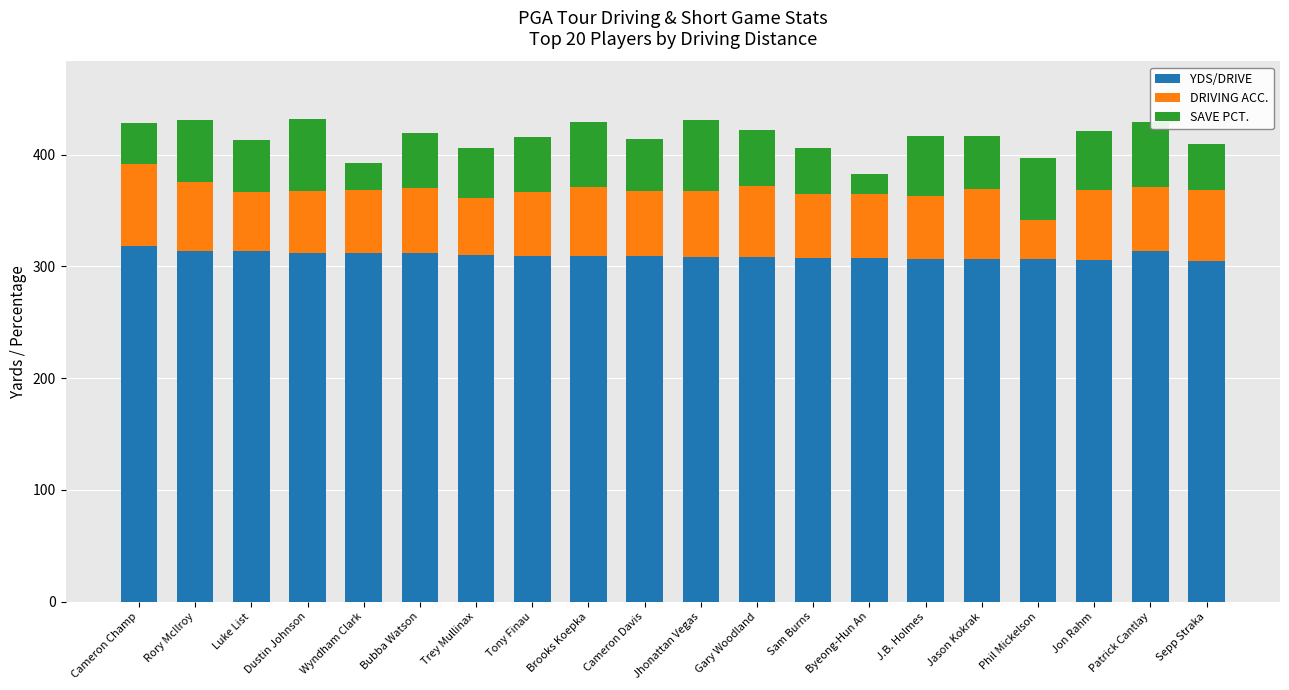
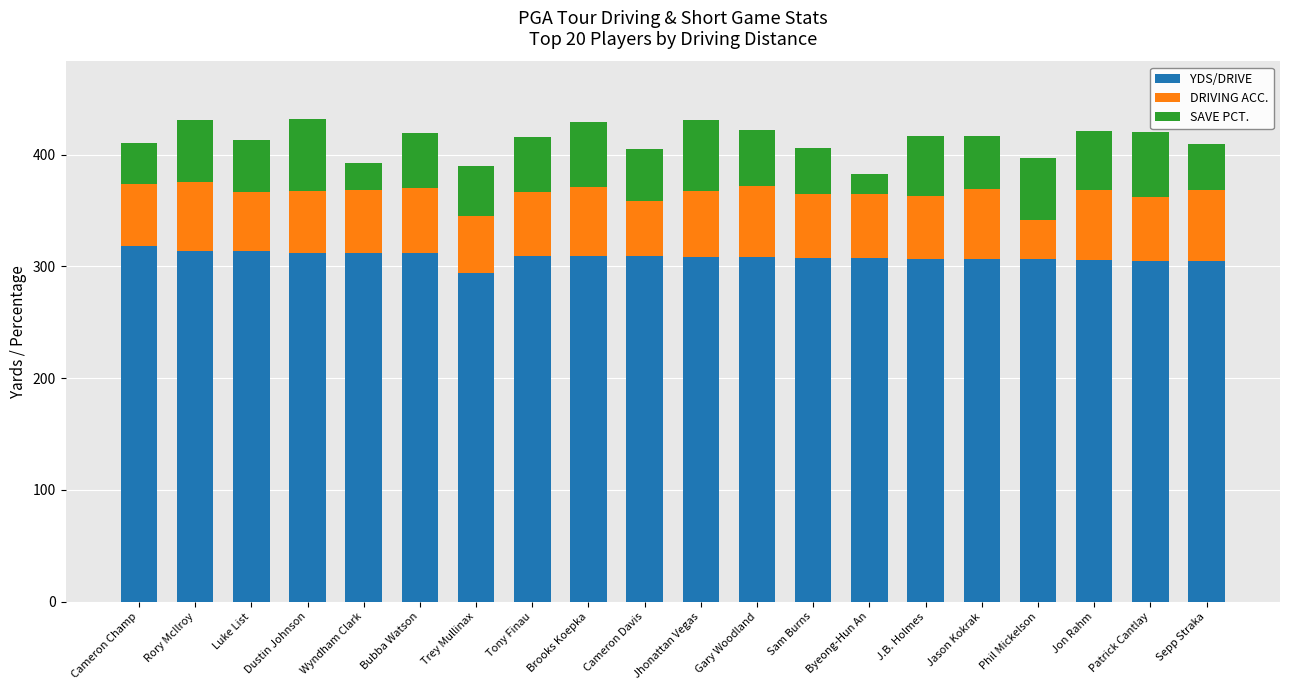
DRIVING ACC., Cameron Champ: 74 -> 55
YDS/DRIVE, Trey Mullinax: 310 -> 294
DRIVING ACC., Cameron Davis: 58 -> 50
YDS/DRIVE, Patrick Cantlay: 314 -> 305
